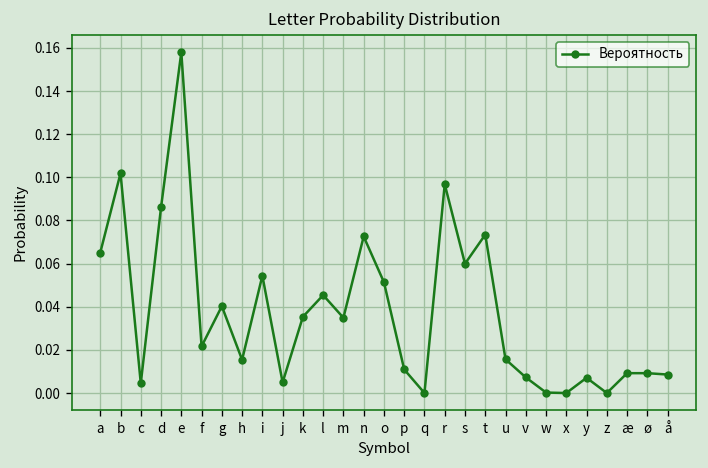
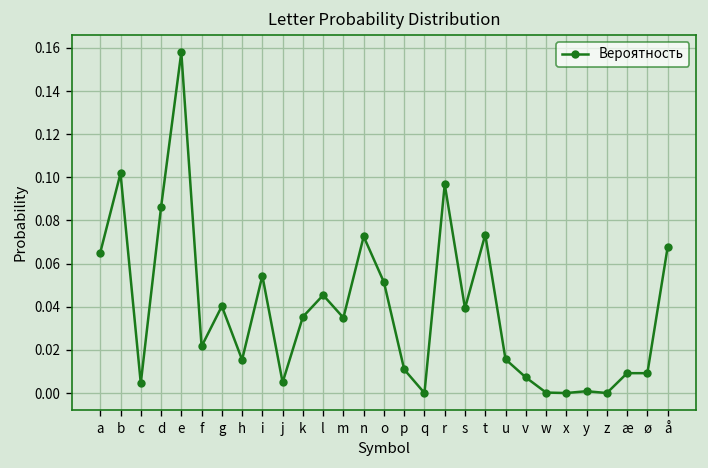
s: 0.060 -> 0.039
y: 0.007 -> 0.001
å: 0.009 -> 0.068
